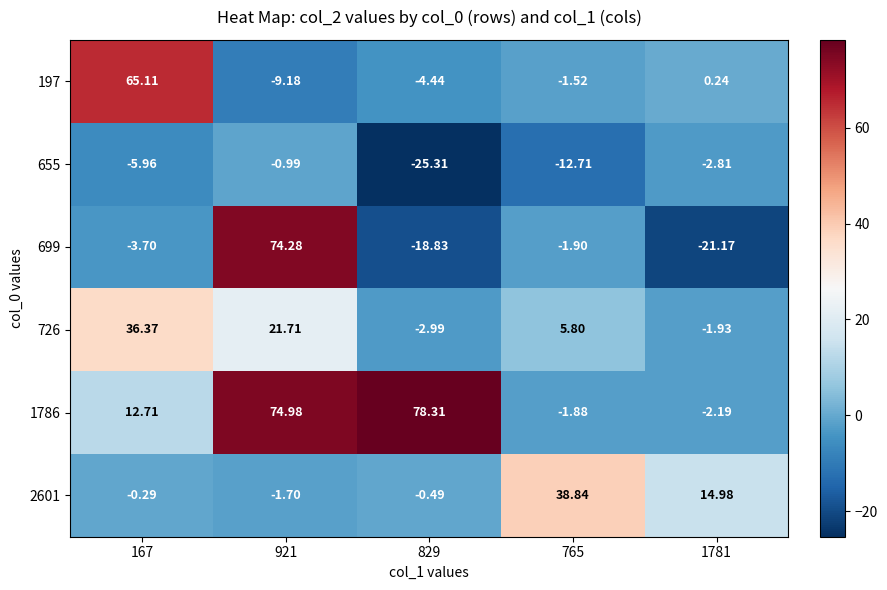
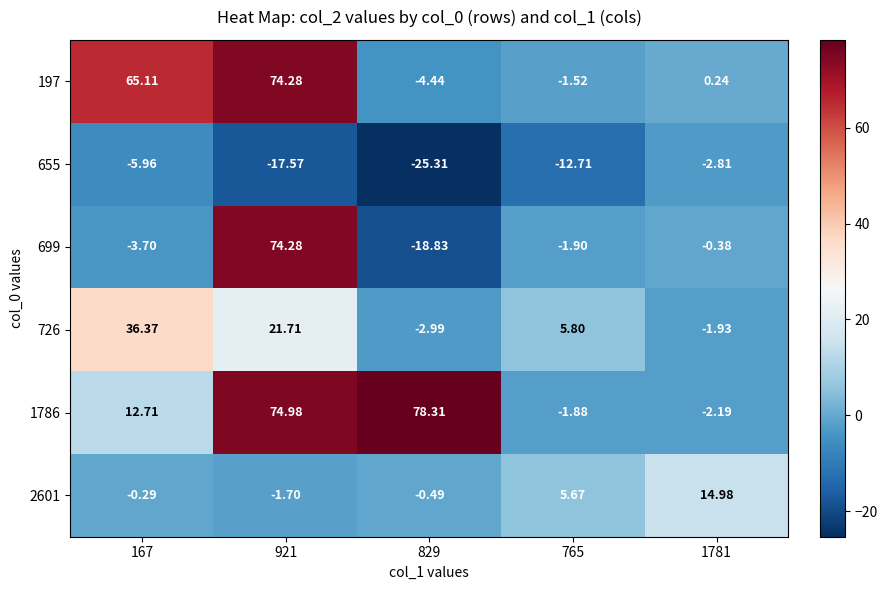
197, 921: -9.18 -> 74.28
655, 921: -0.99 -> -17.57
699, 1781: -21.17 -> -0.38
2601, 765: 38.84 -> 5.67
